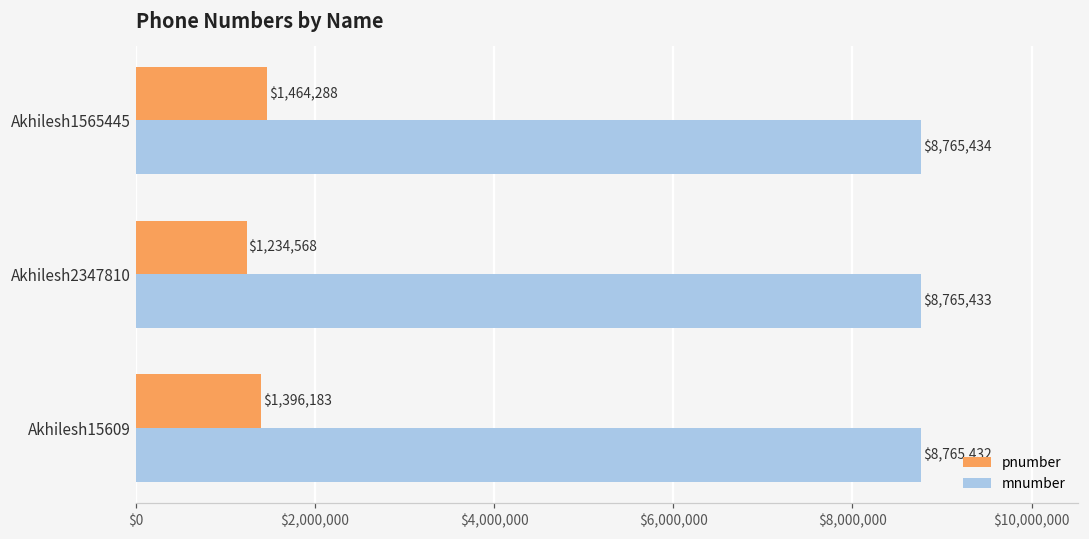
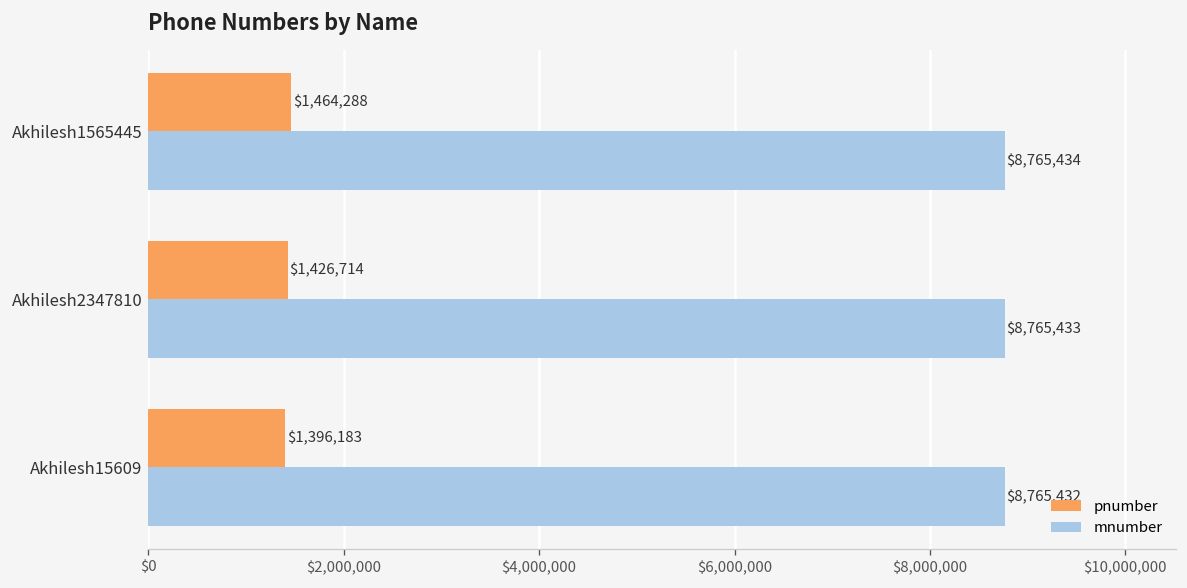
pnumber, Akhilesh2347810: $1,234,568 -> $1,426,714
